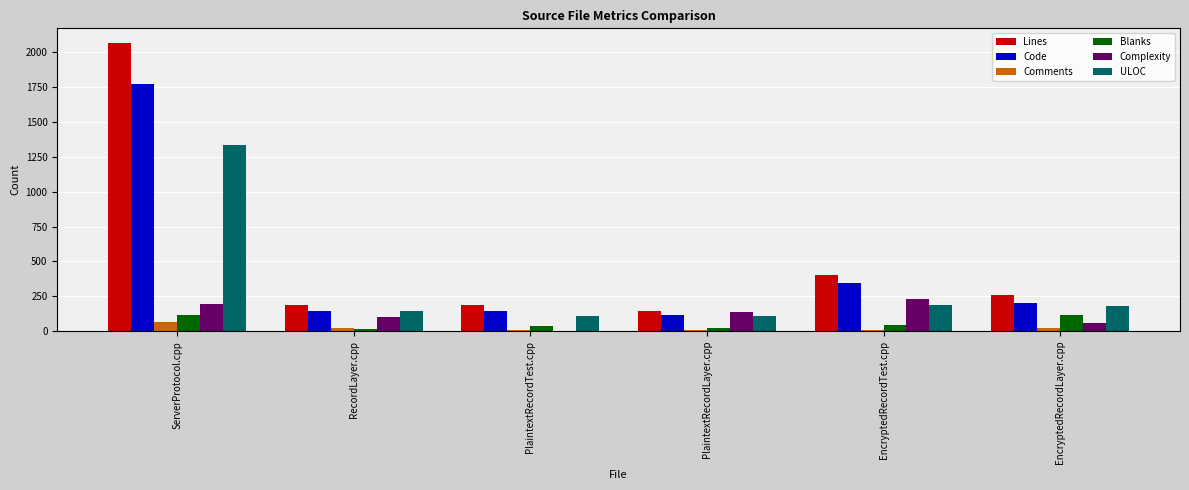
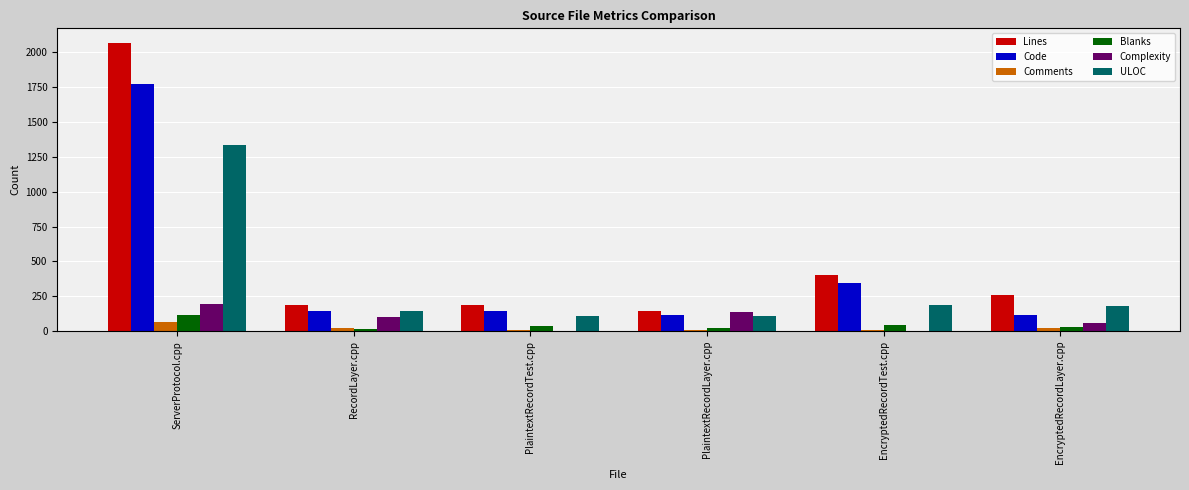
Complexity, EncryptedRecordTest.cpp: 230 -> 0
Code, EncryptedRecordLayer.cpp: 200 -> 110
Blanks, EncryptedRecordLayer.cpp: 120 -> 30
